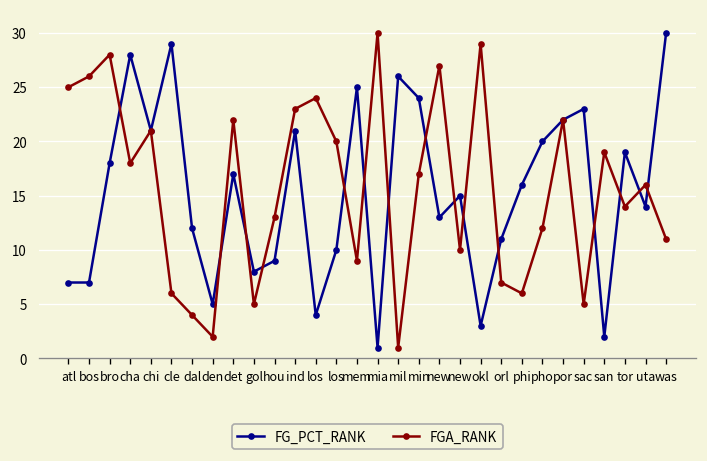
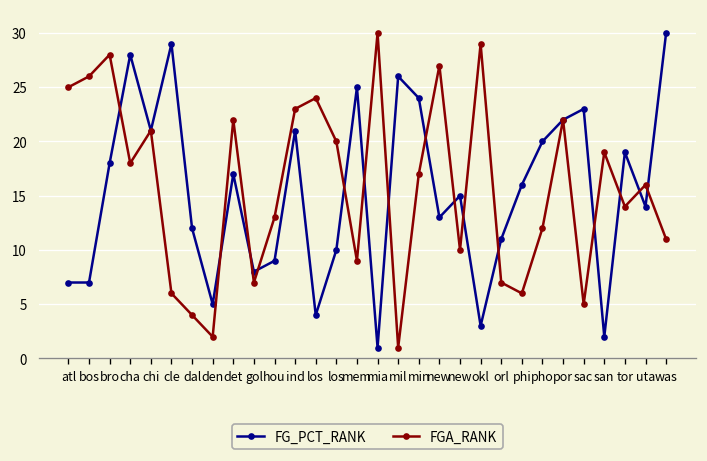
FGA_RANK, gol: 5 -> 7
